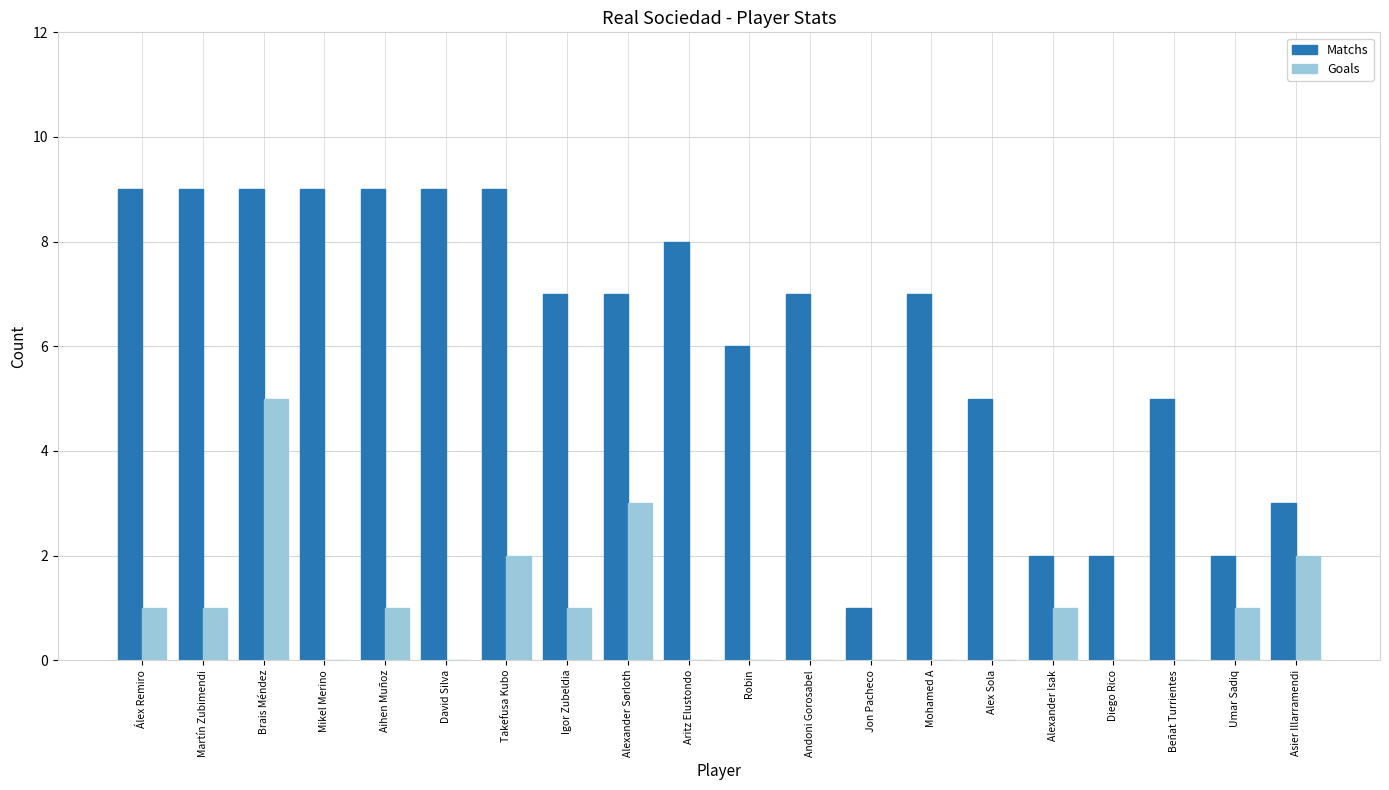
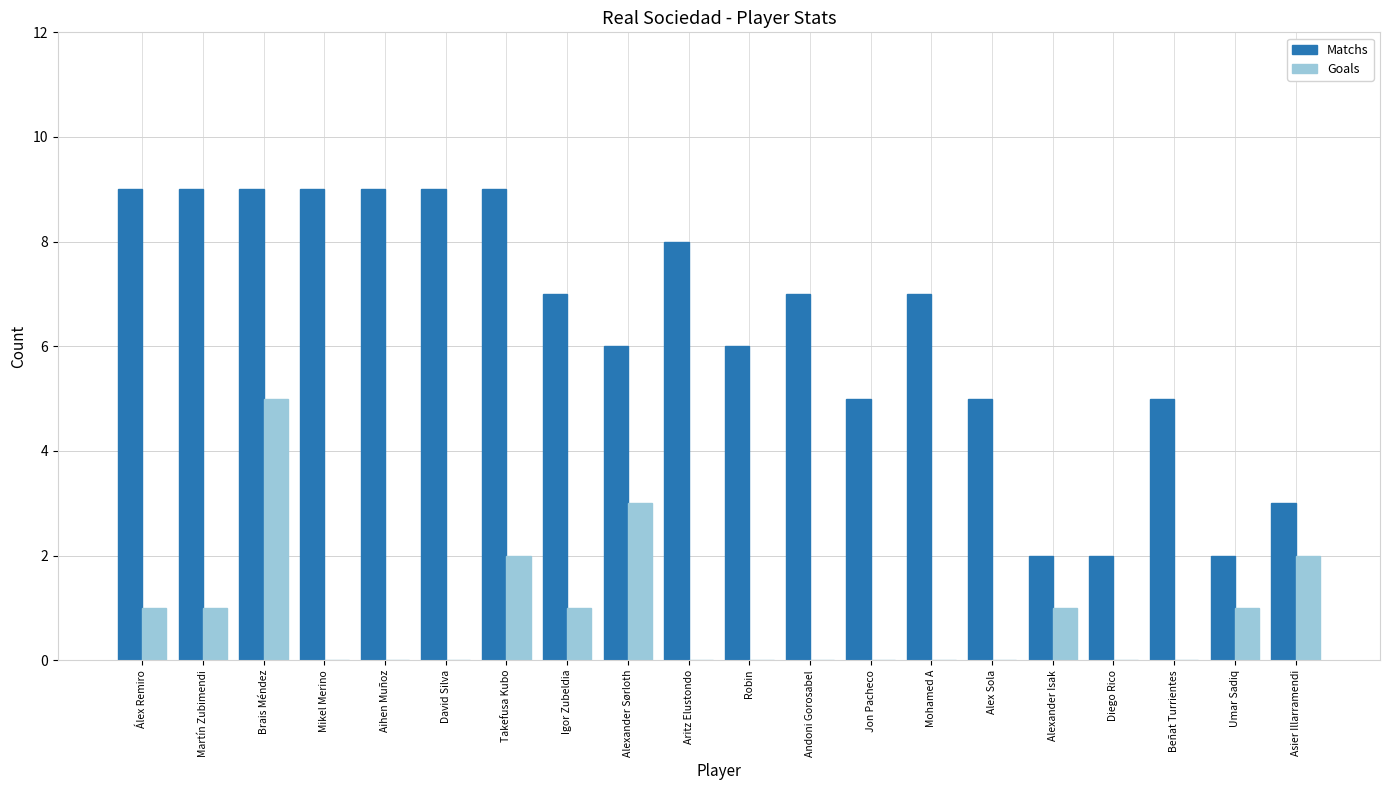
Goals, Aihen Muñoz: 1 -> 0
Matchs, Alexander Sørloth: 7 -> 6
Matchs, Jon Pacheco: 1 -> 5
